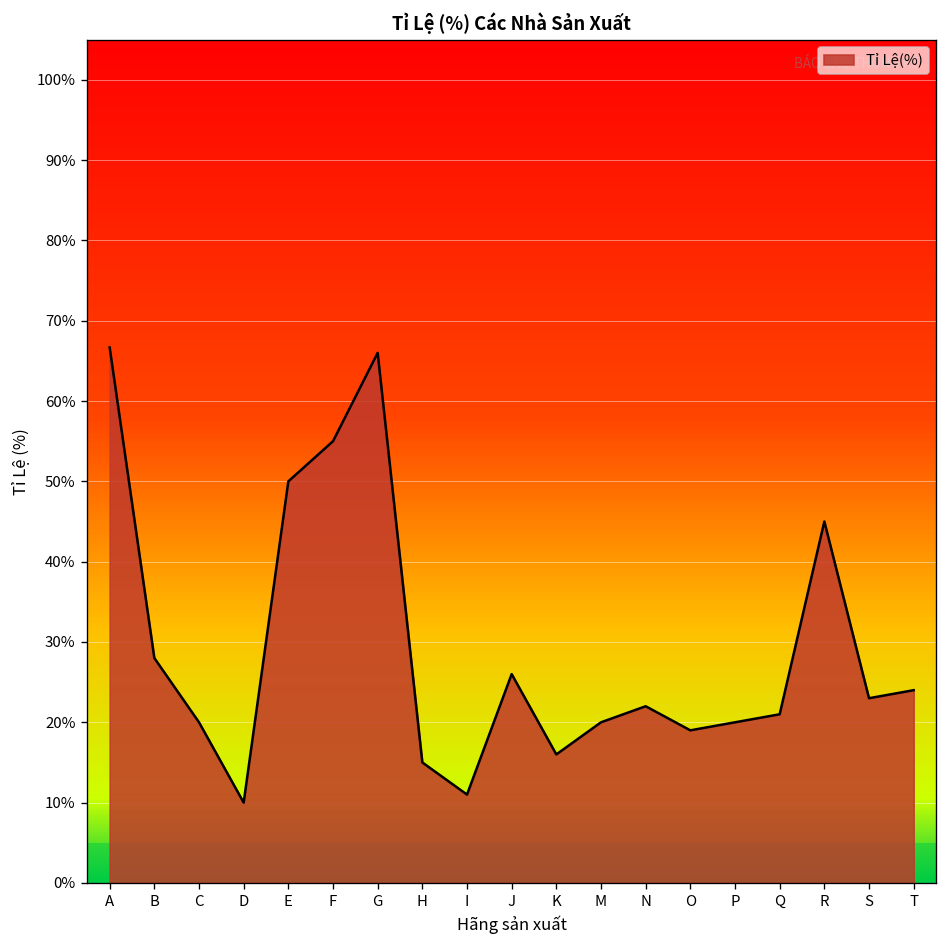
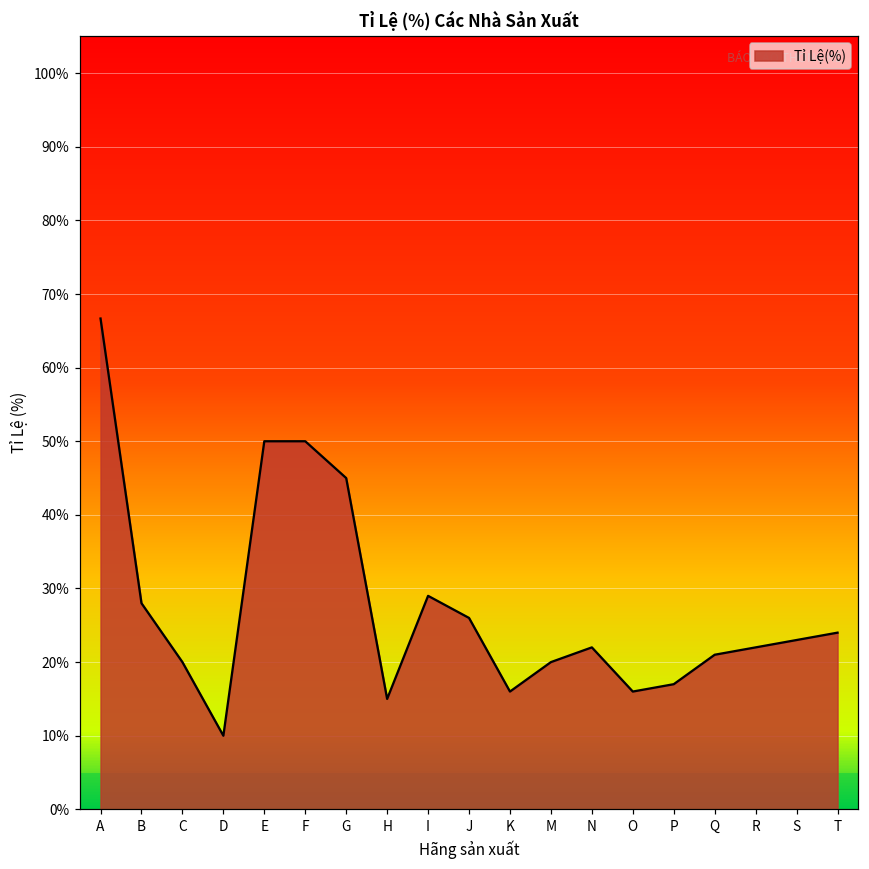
F: 55% -> 50%
G: 66% -> 45%
I: 11% -> 29%
O: 19% -> 16%
P: 20% -> 17%
R: 45% -> 22%
